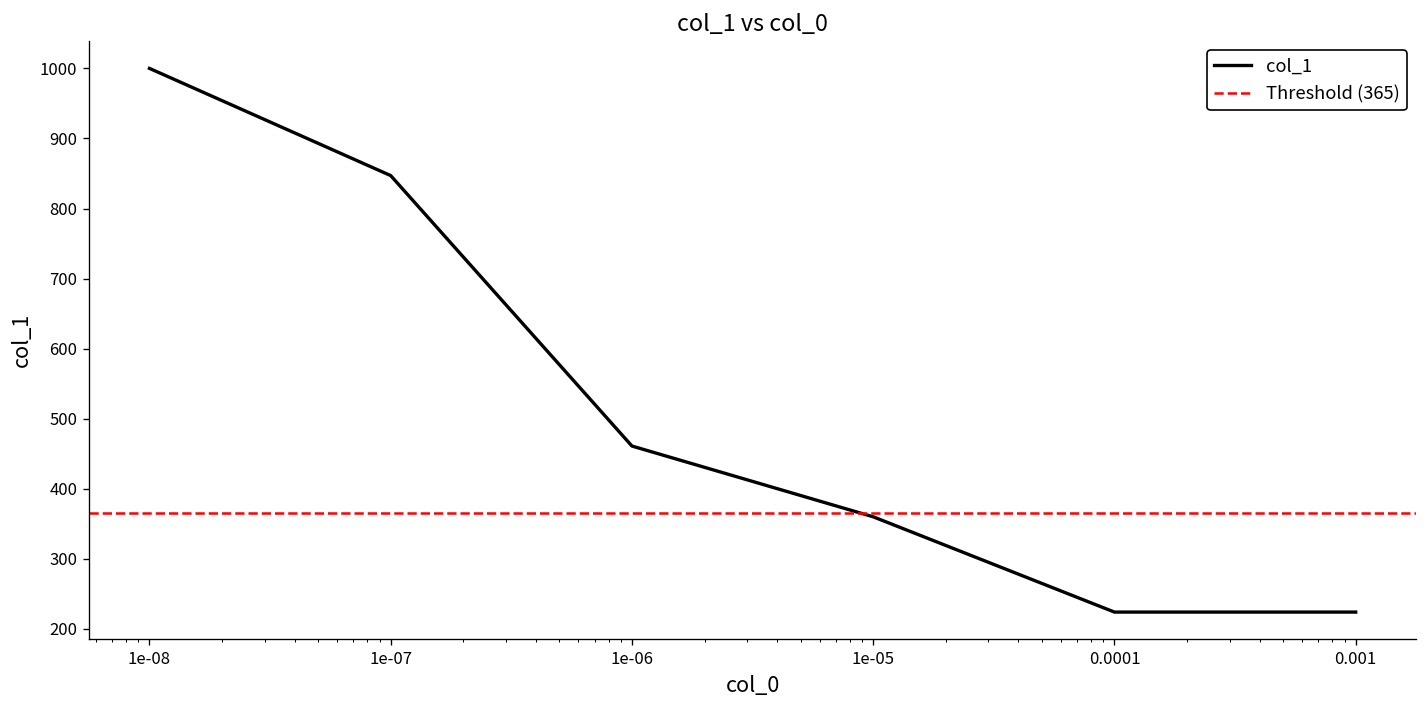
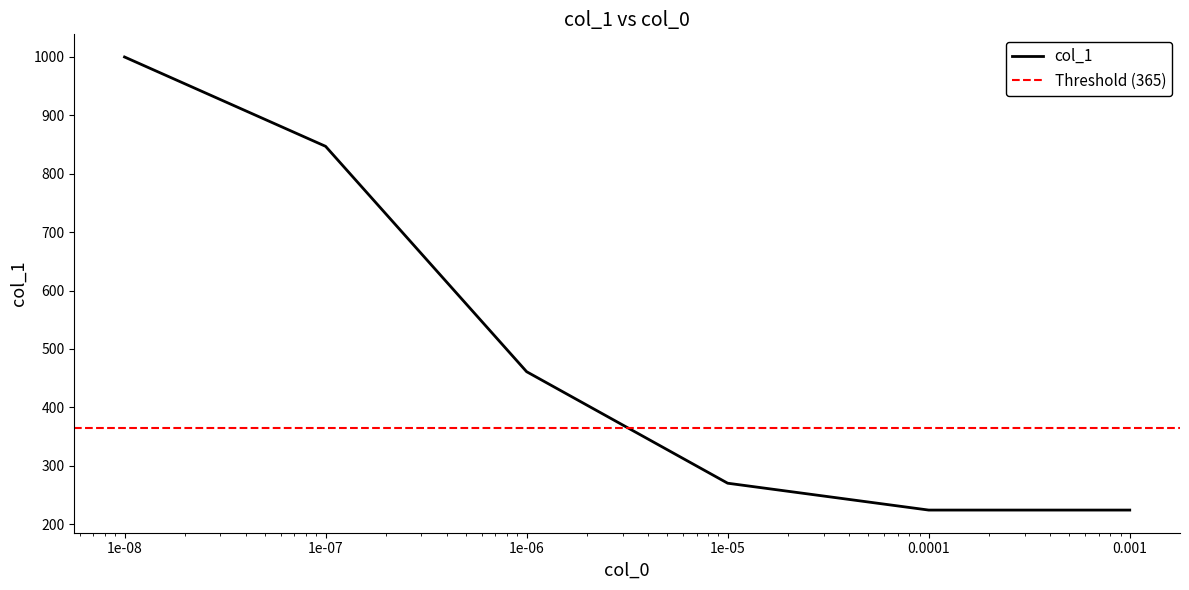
1e-05: 360 -> 270
